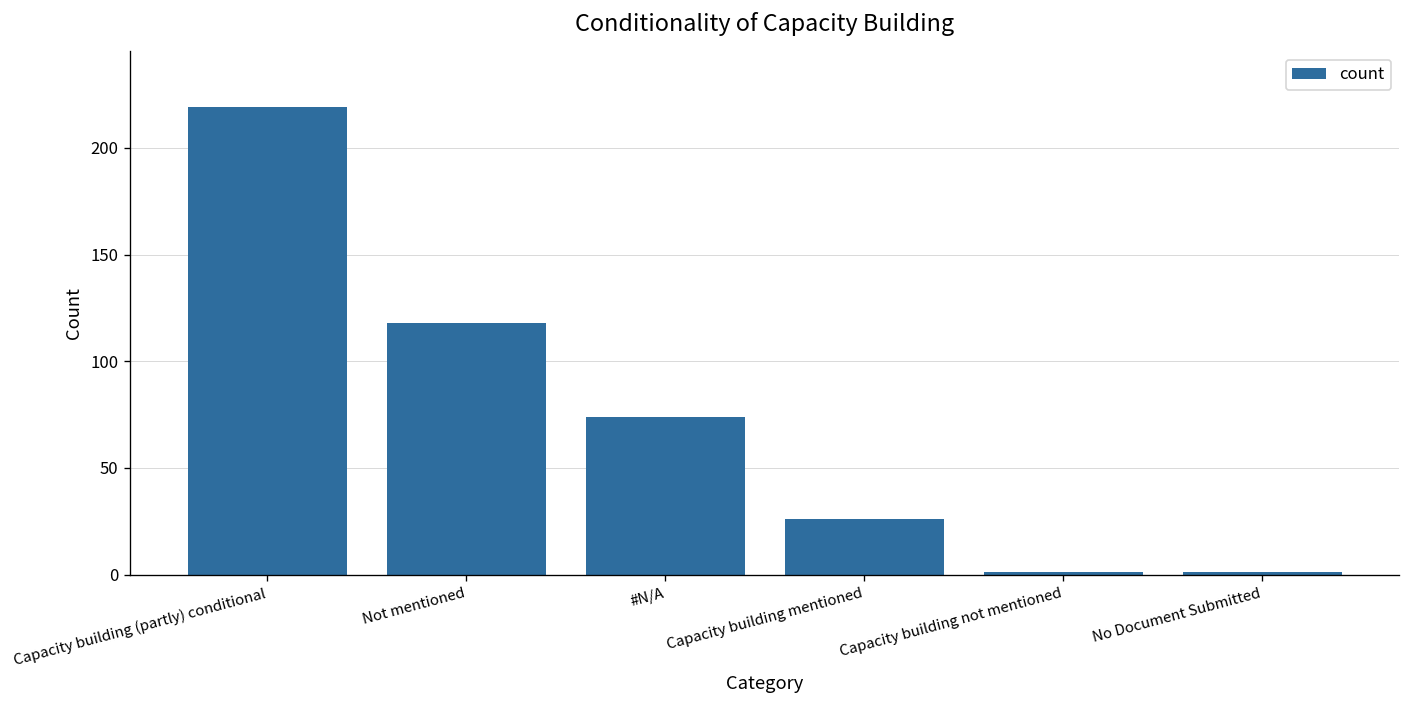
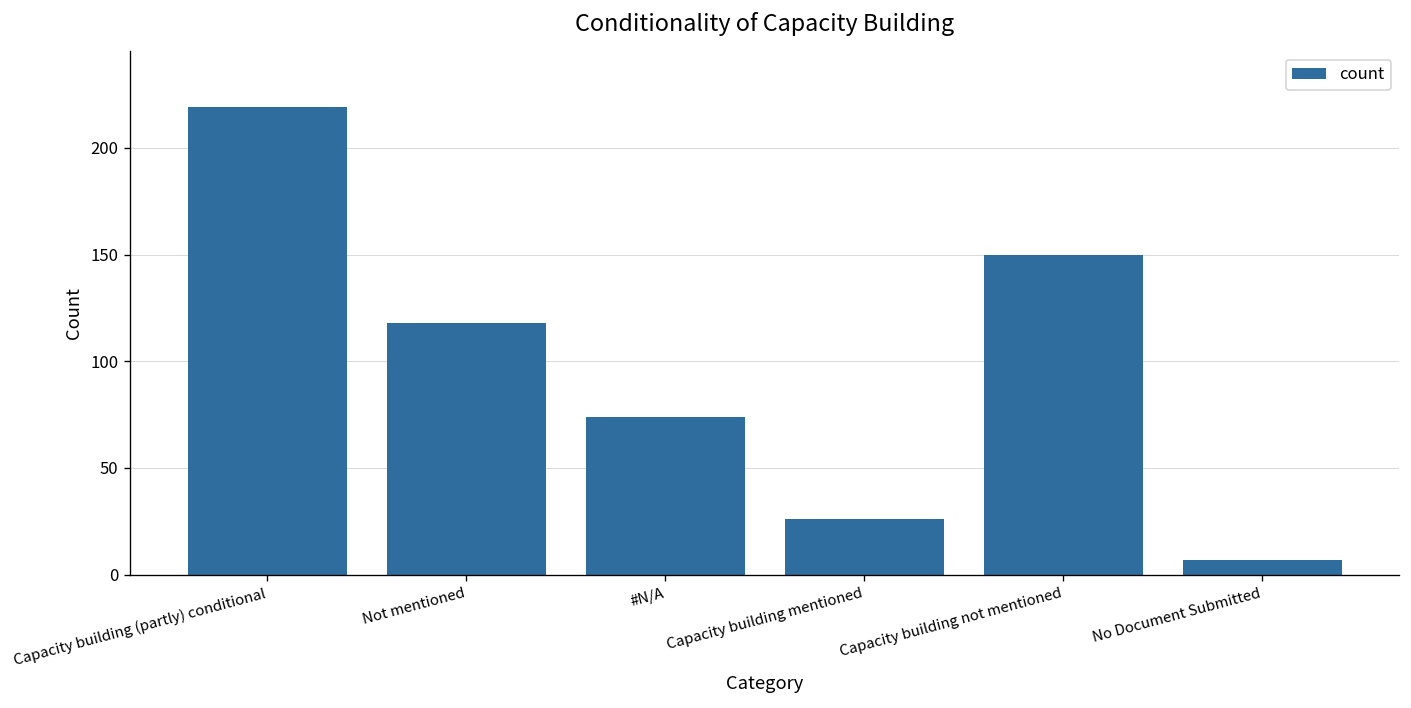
Capacity building not mentioned: 1 -> 150
No Document Submitted: 1 -> 7
